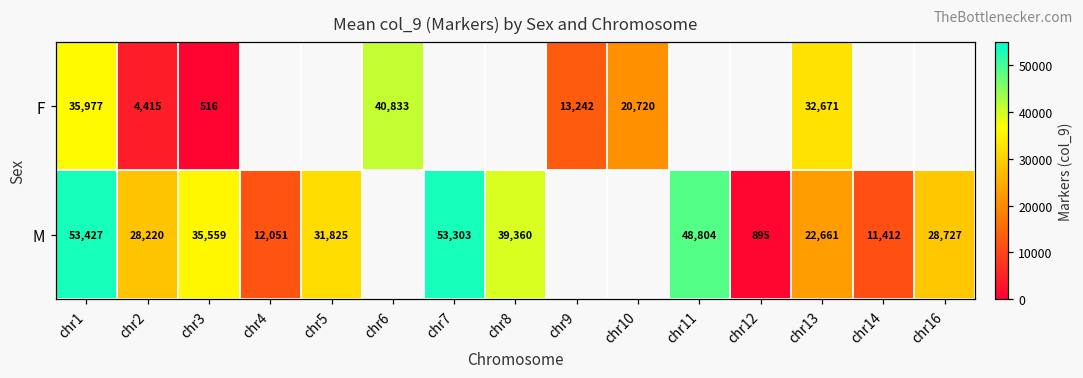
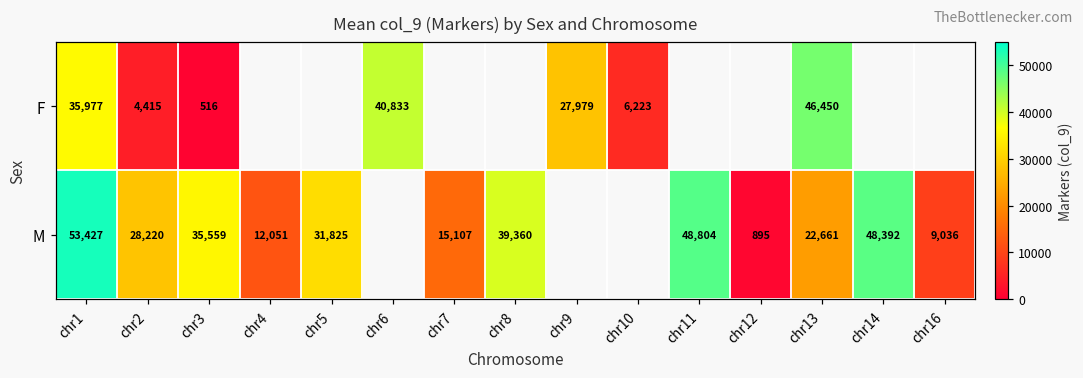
F, chr9: 13,242 -> 27,979
F, chr10: 20,720 -> 6,223
F, chr13: 32,671 -> 46,450
M, chr7: 53,303 -> 15,107
M, chr14: 11,412 -> 48,392
M, chr16: 28,727 -> 9,036
